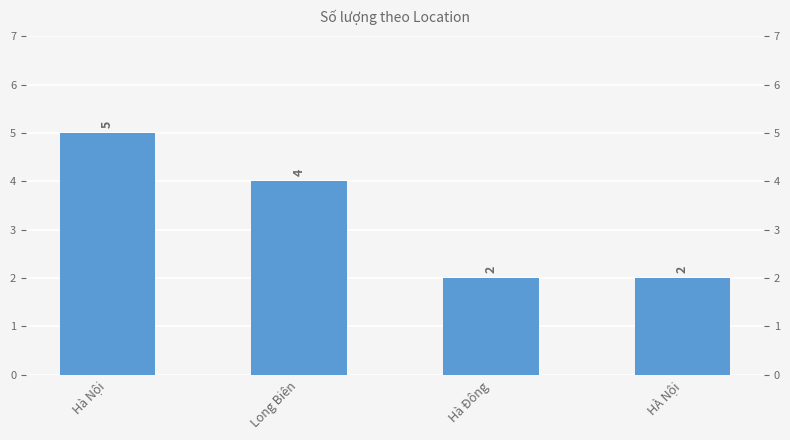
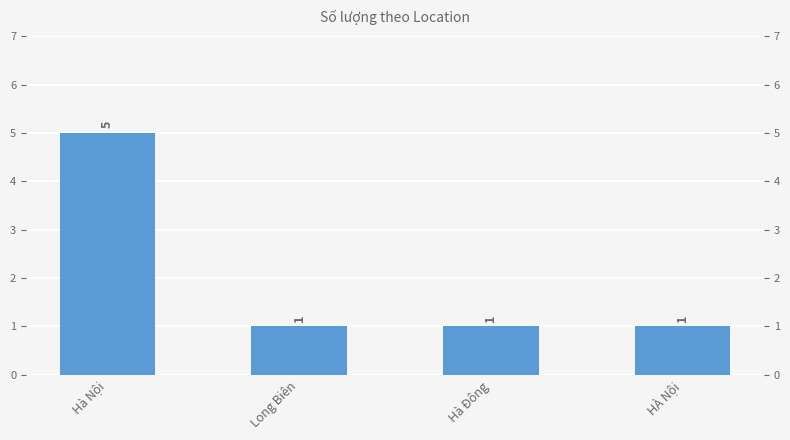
Long Biên: 4 -> 1
Hà Đông: 2 -> 1
HÀ Nội: 2 -> 1
